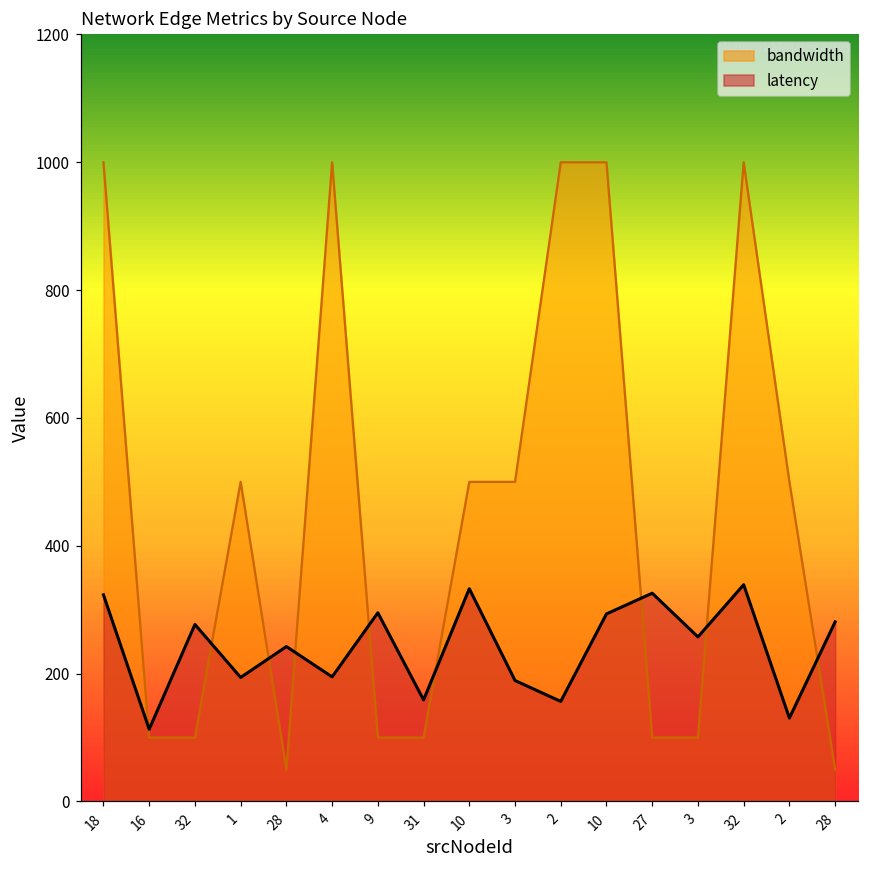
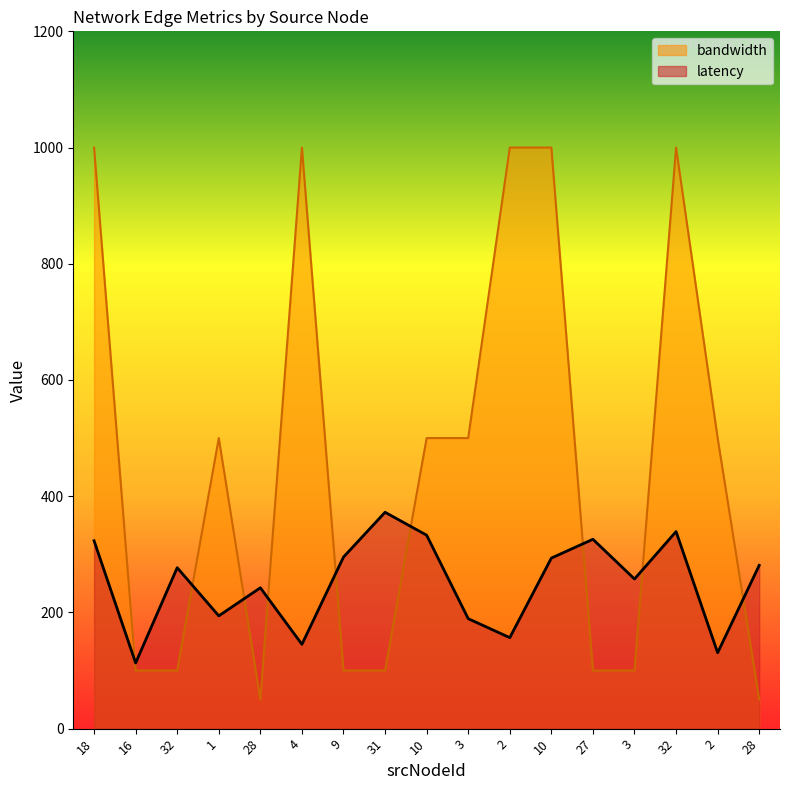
latency, 4: 190 -> 150
latency, 31: 160 -> 370
